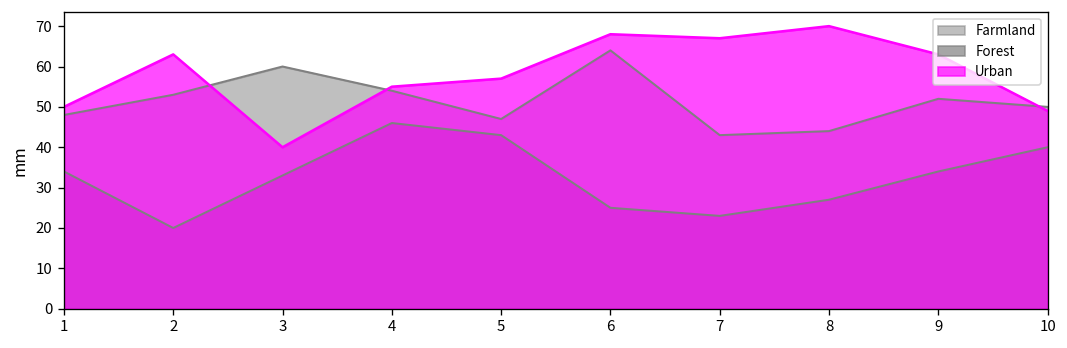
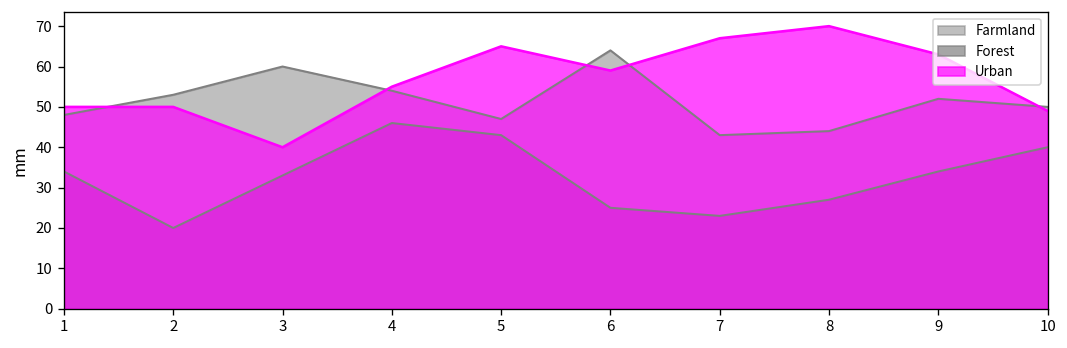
Urban, 2: 63 -> 50
Urban, 5: 57 -> 65
Urban, 6: 68 -> 59
